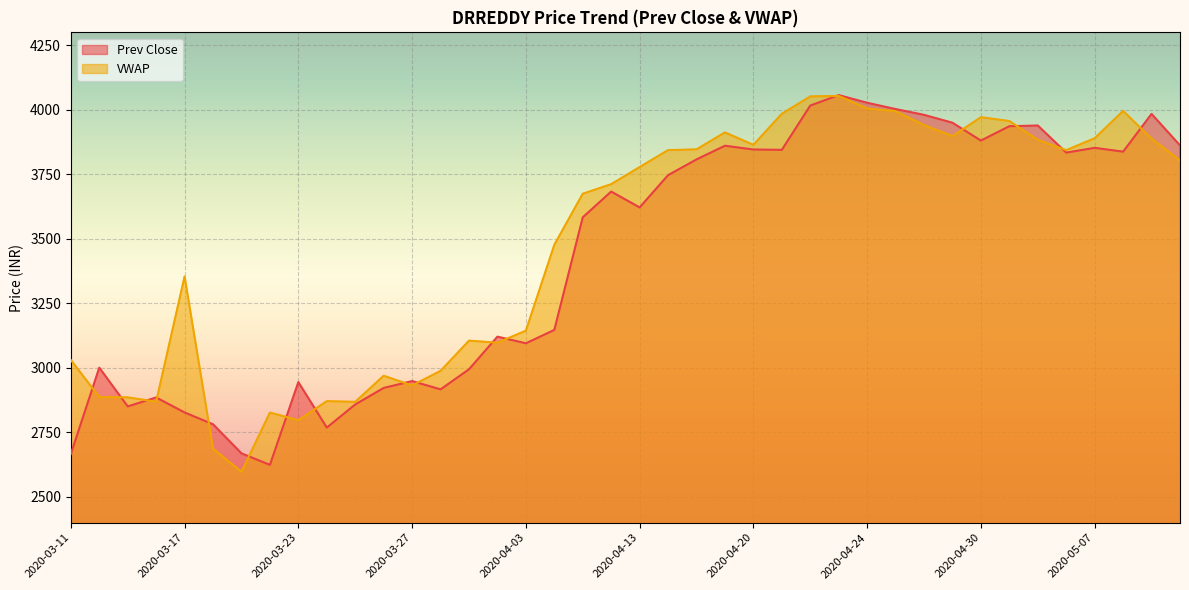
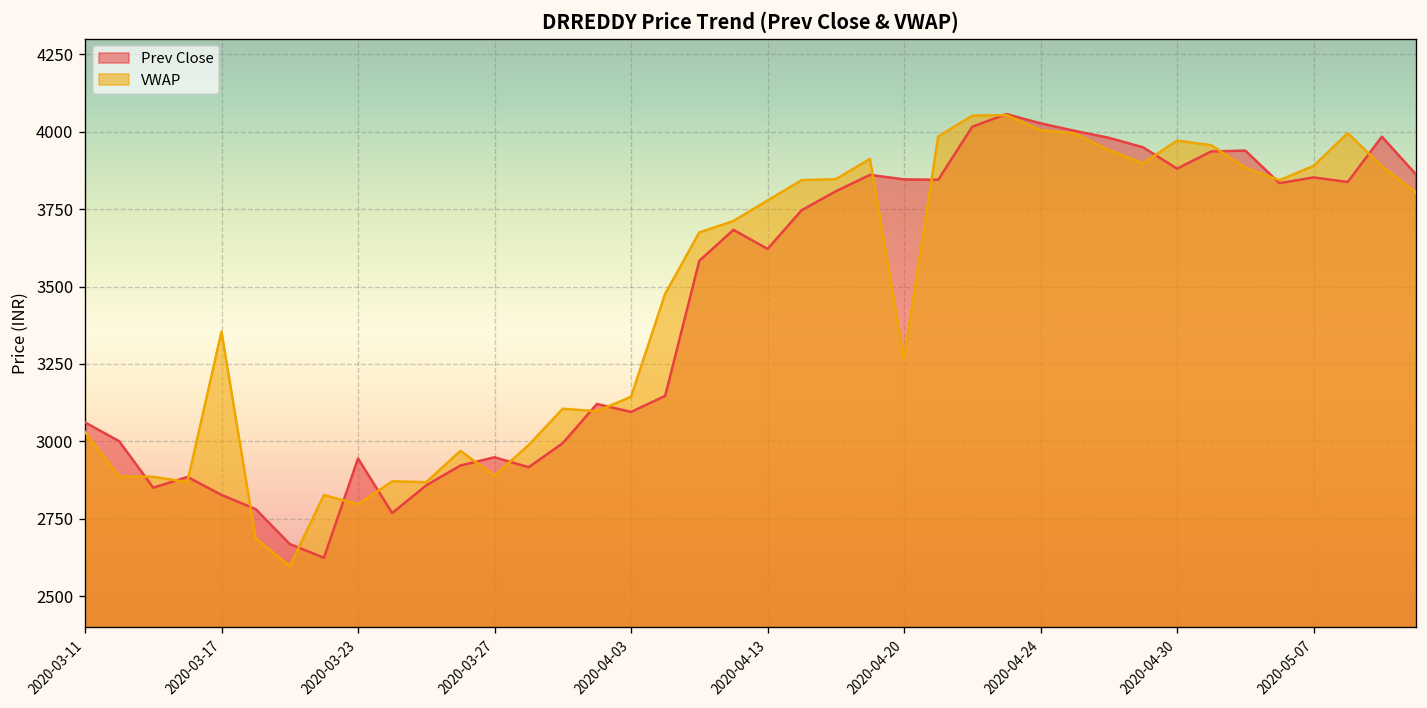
Prev Close, 2020-03-11: 2670 -> 3060
VWAP, 2020-03-27: 2930 -> 2890
VWAP, 2020-04-20: 3860 -> 3270
